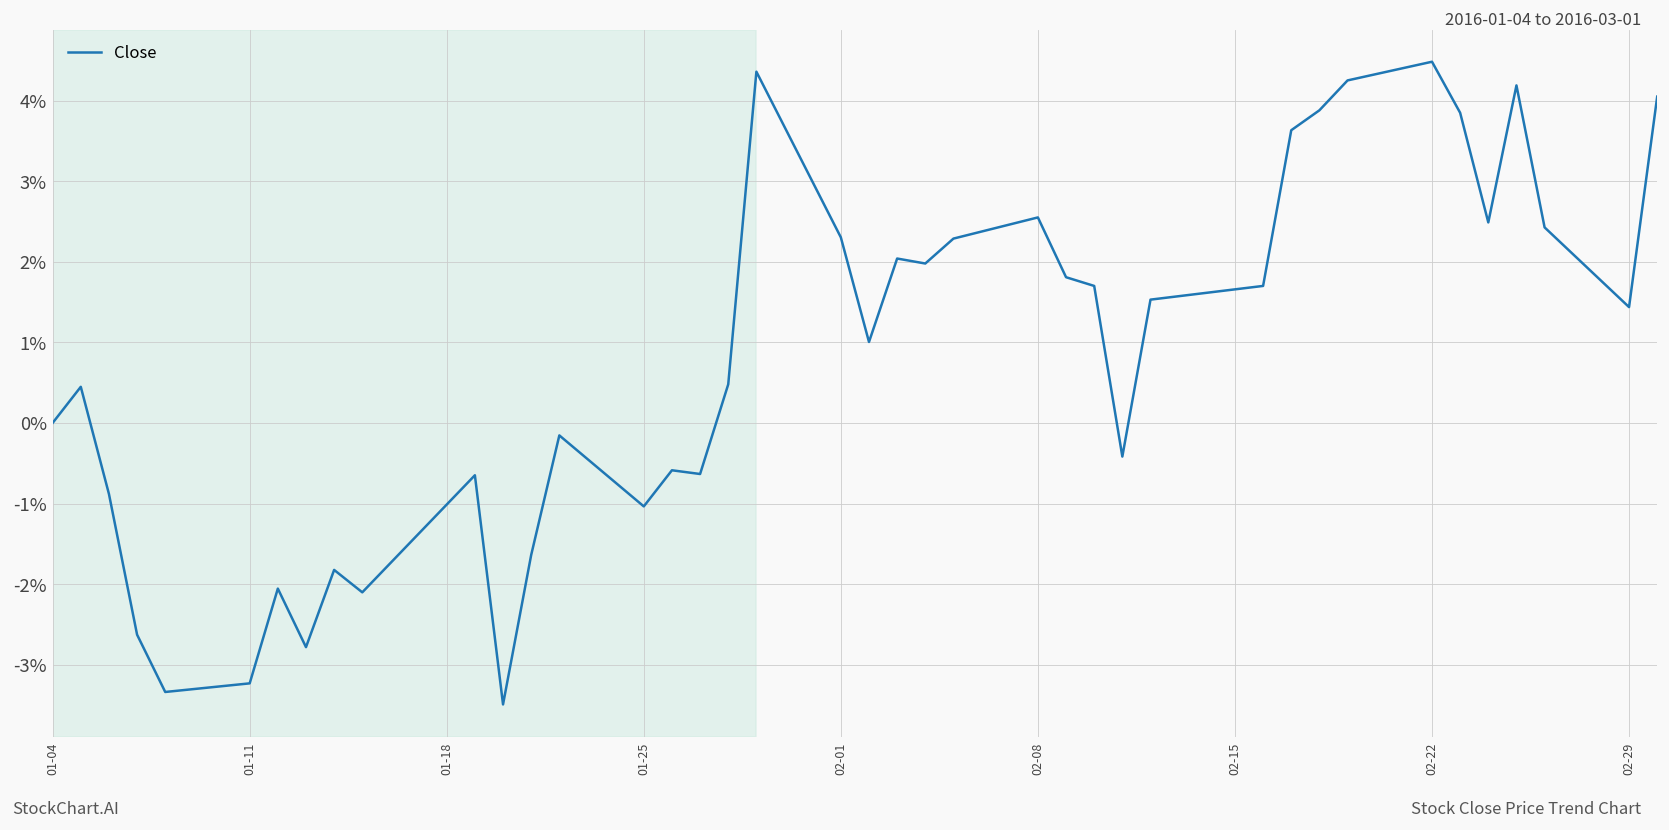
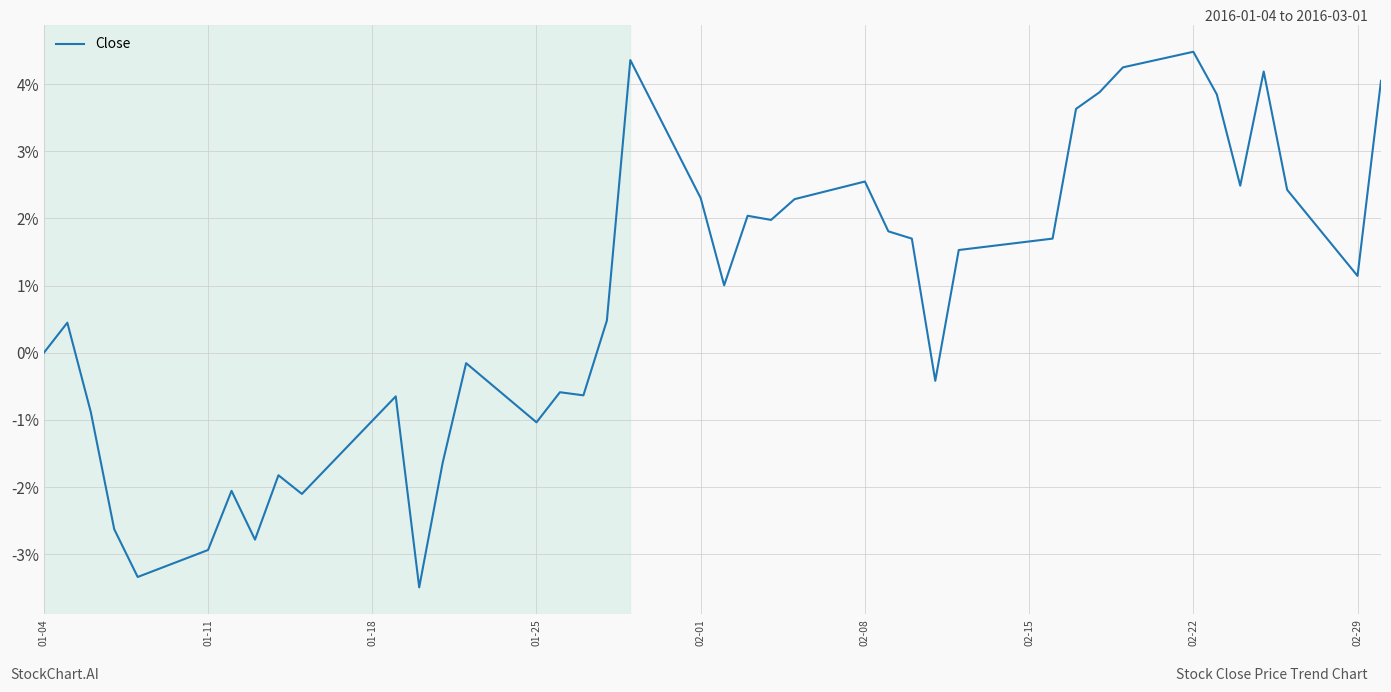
01-11: -3.2% -> -2.9%
02-29: 1.4% -> 1.1%
